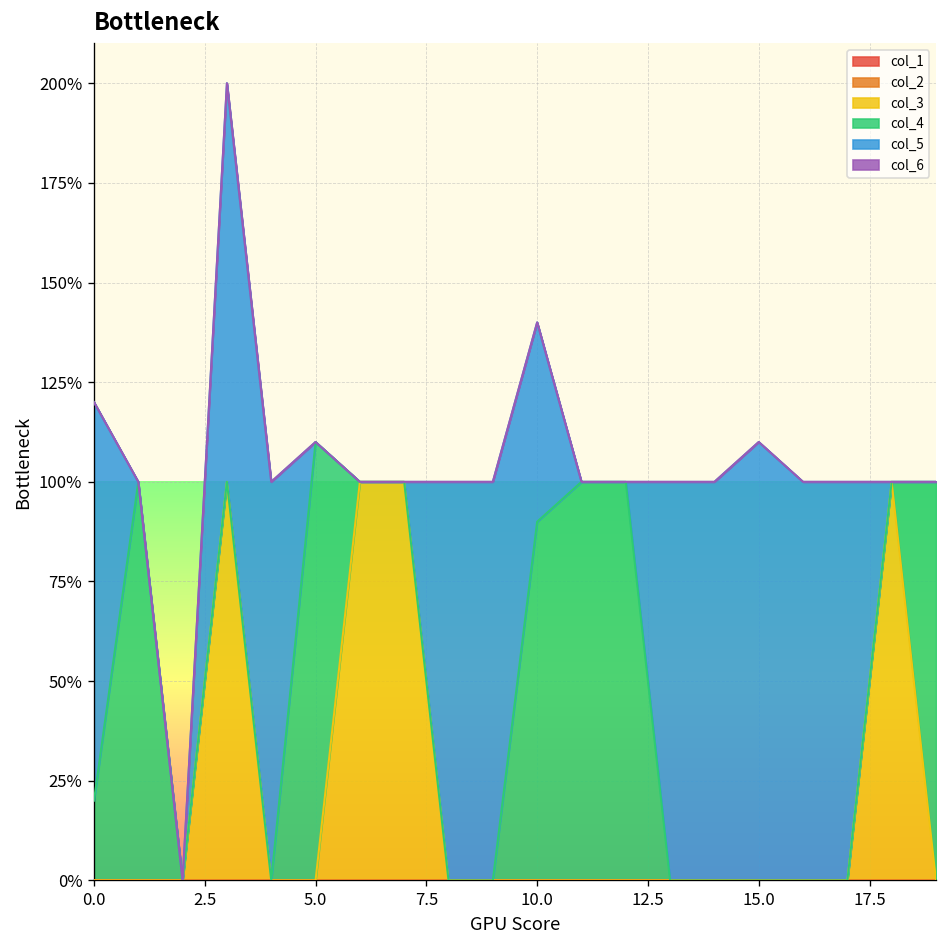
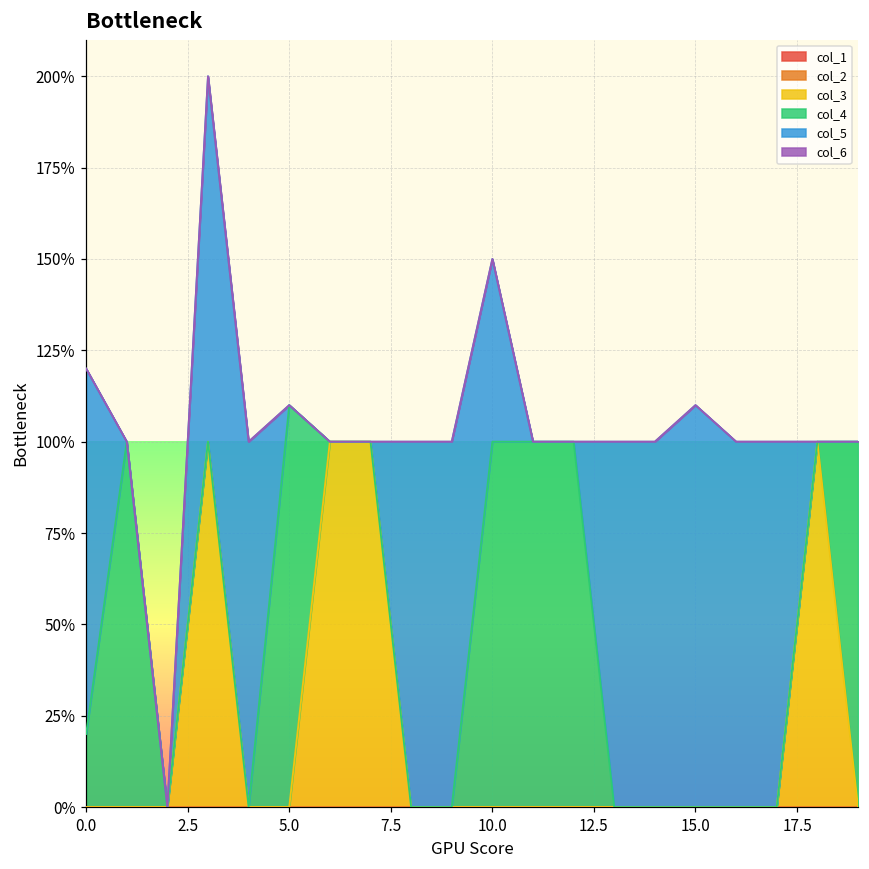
col_4, 10.0: 90% -> 100%
